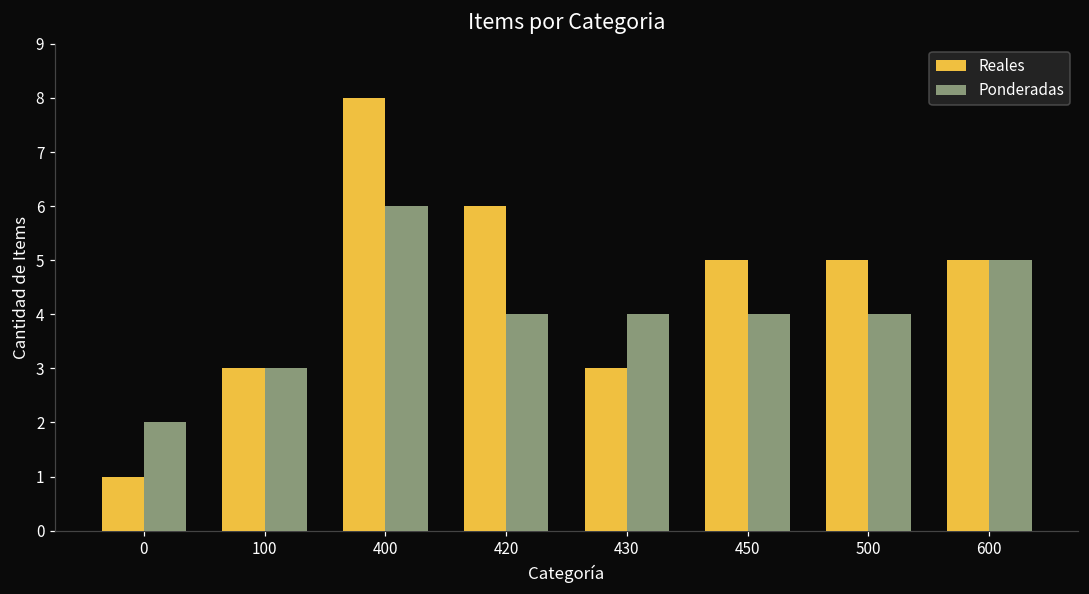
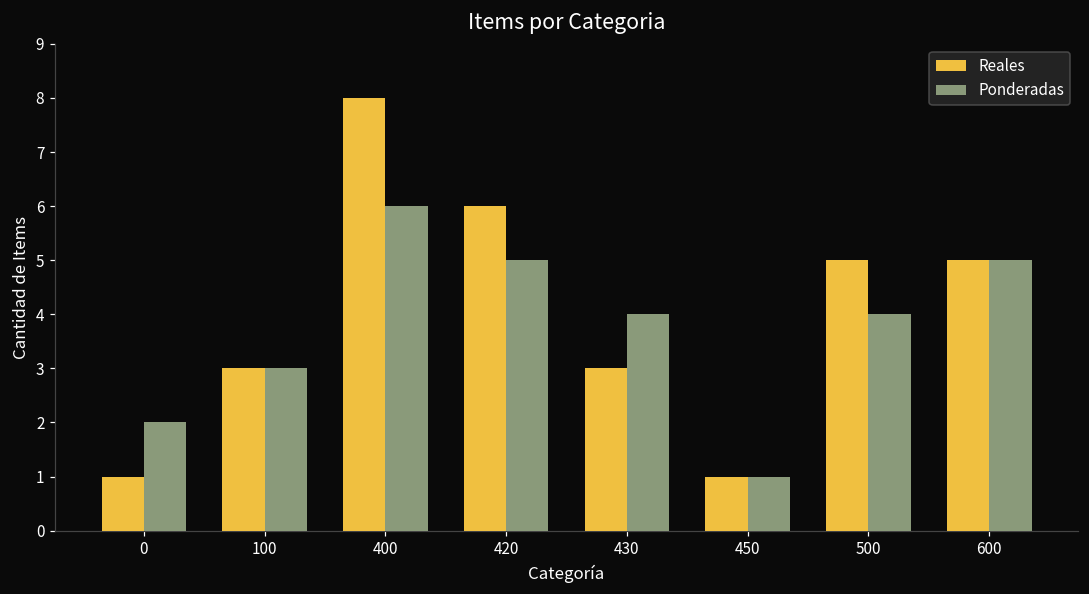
Ponderadas, 420: 4 -> 5
Reales, 450: 5 -> 1
Ponderadas, 450: 4 -> 1
